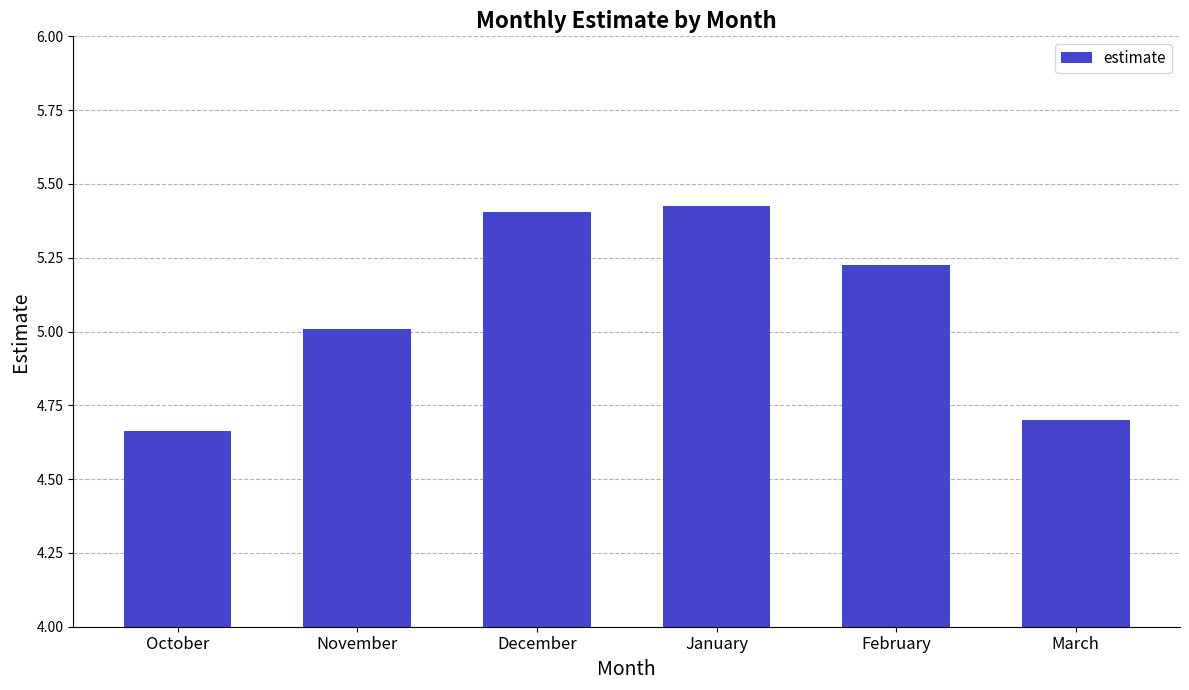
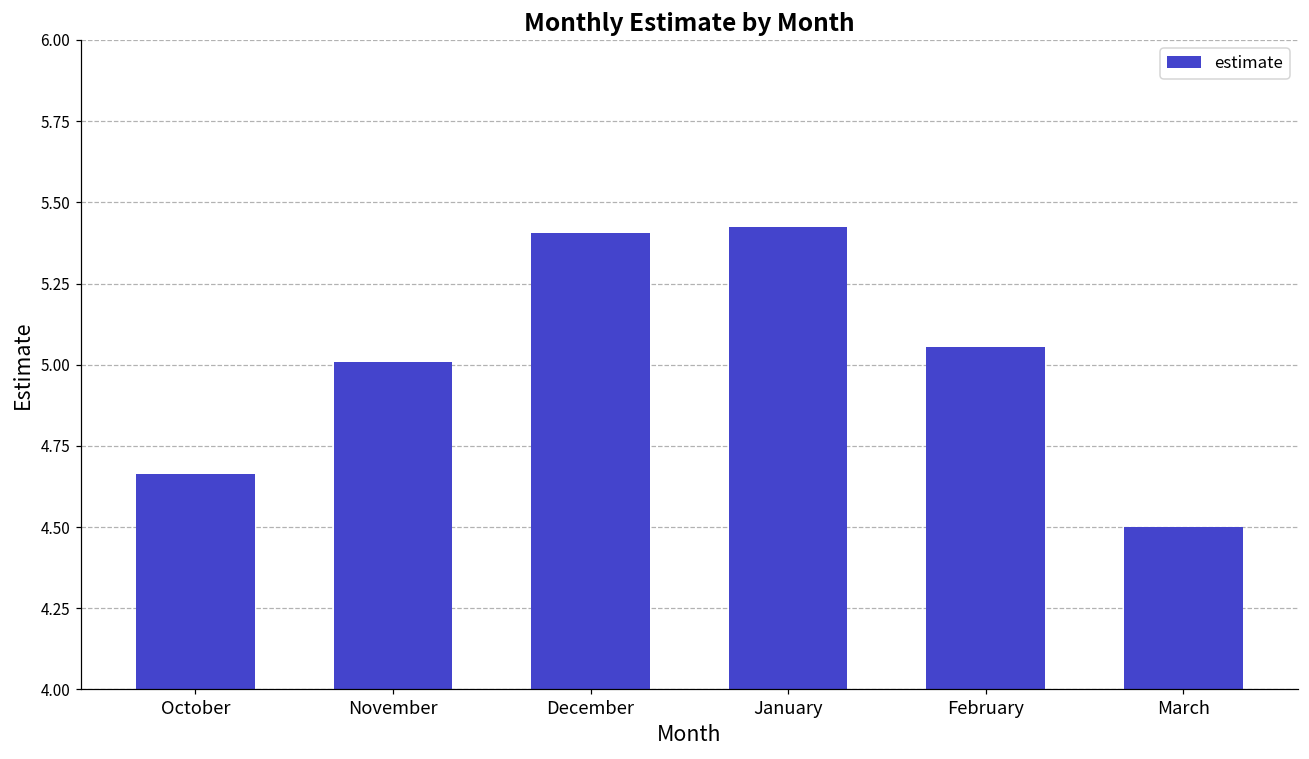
February: 5.22 -> 5.06
March: 4.7 -> 4.5
